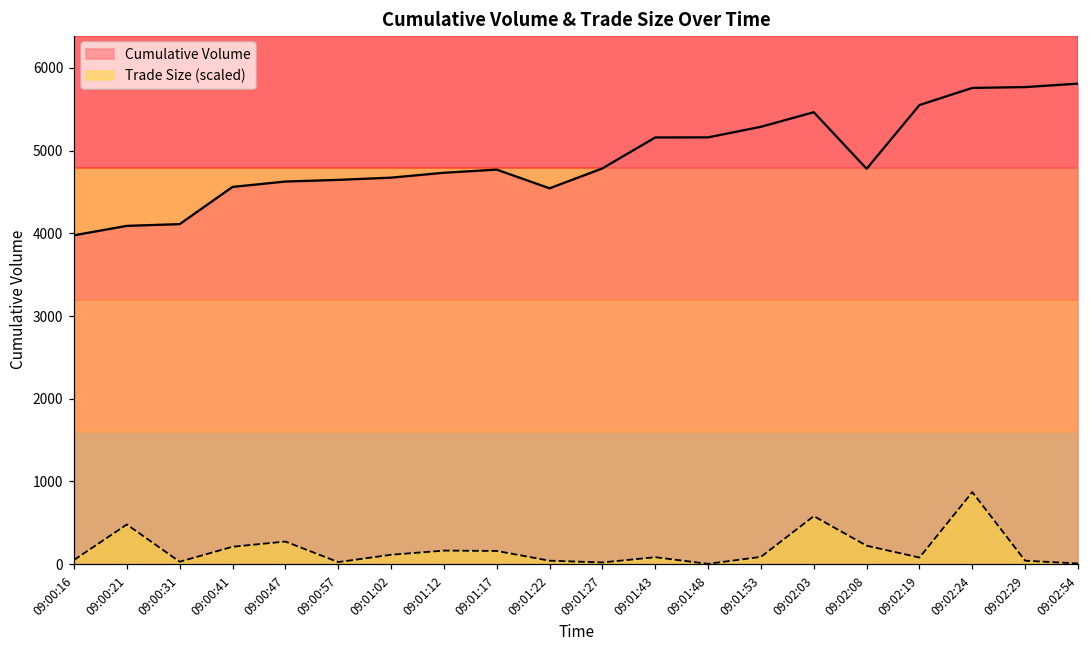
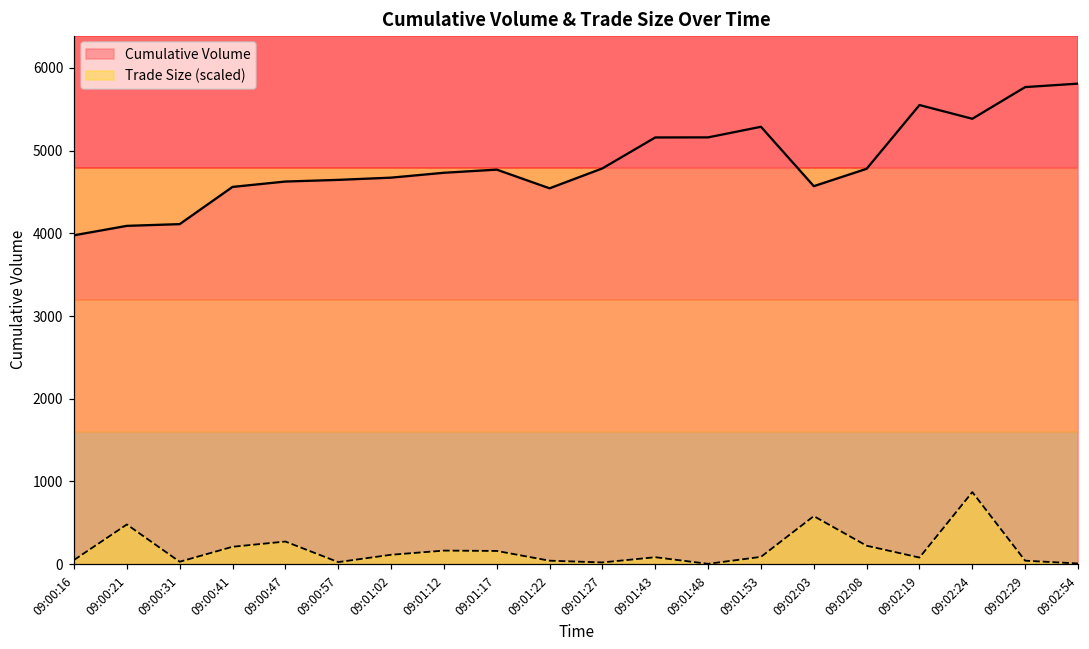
Cumulative Volume, 09:02:03: 5500 -> 4600
Cumulative Volume, 09:02:24: 5800 -> 5400
